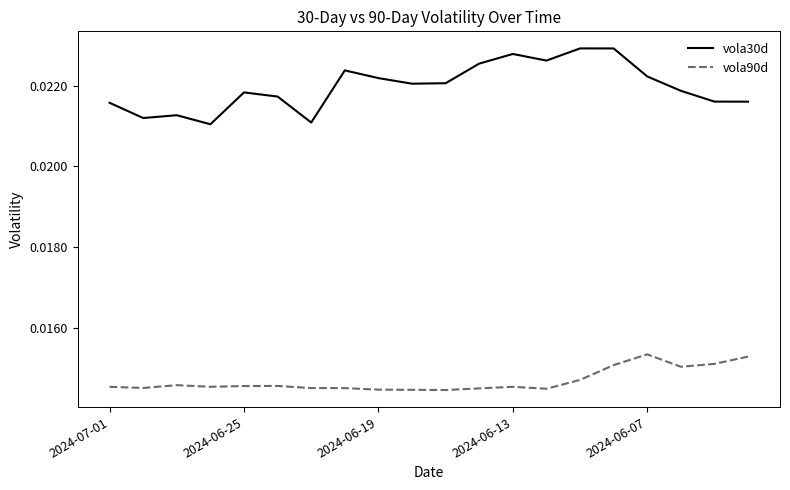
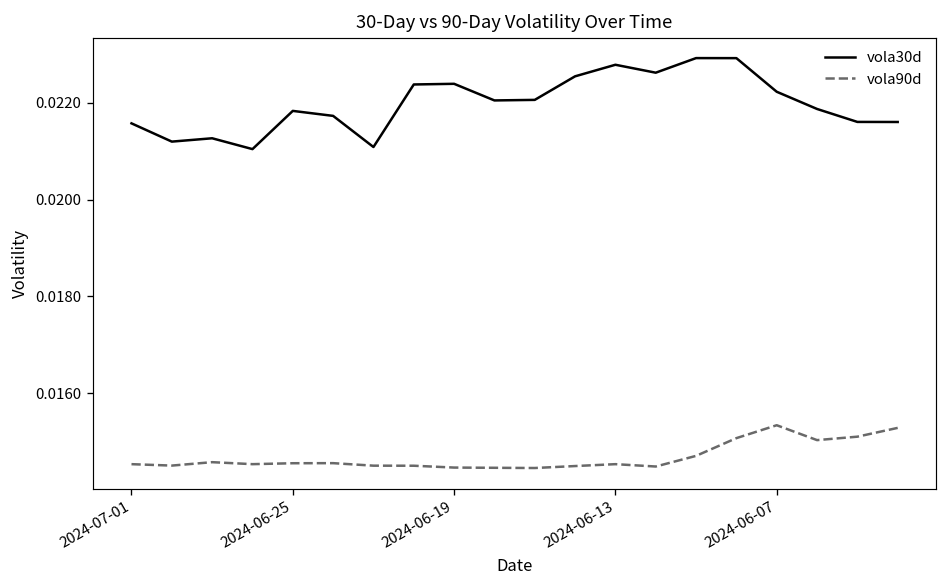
vola30d, 2024-06-19: 0.0222 -> 0.0224
